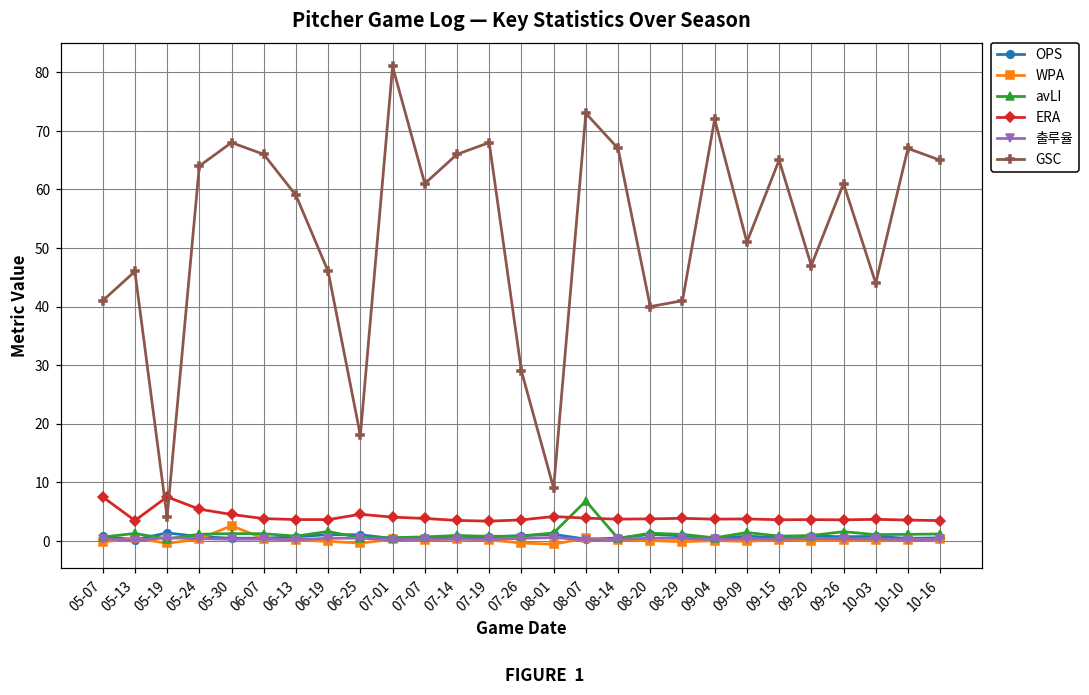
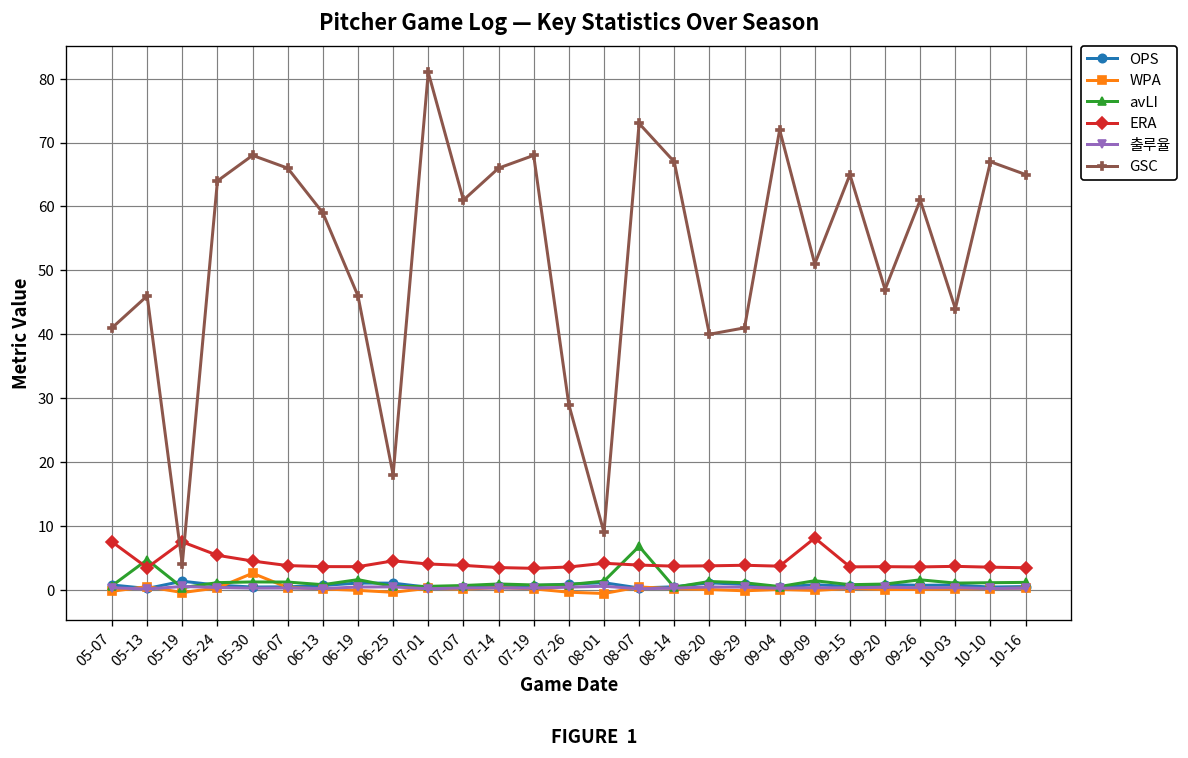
avLI, 05-13: 1 -> 5
ERA, 09-09: 4 -> 8
